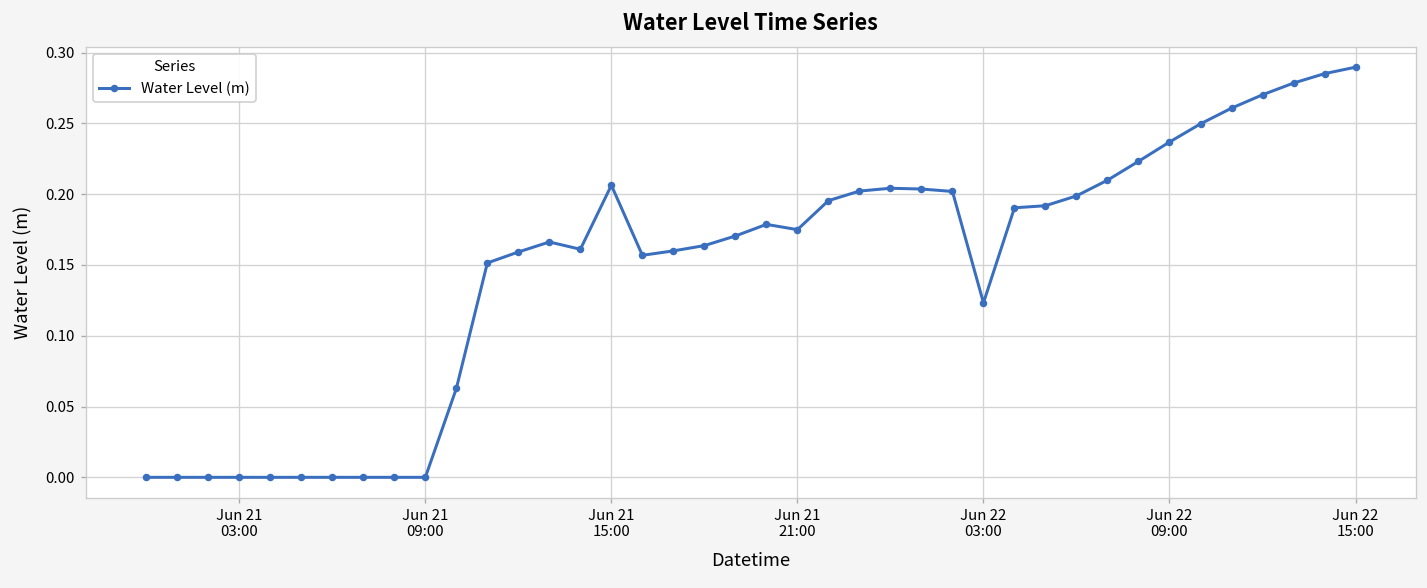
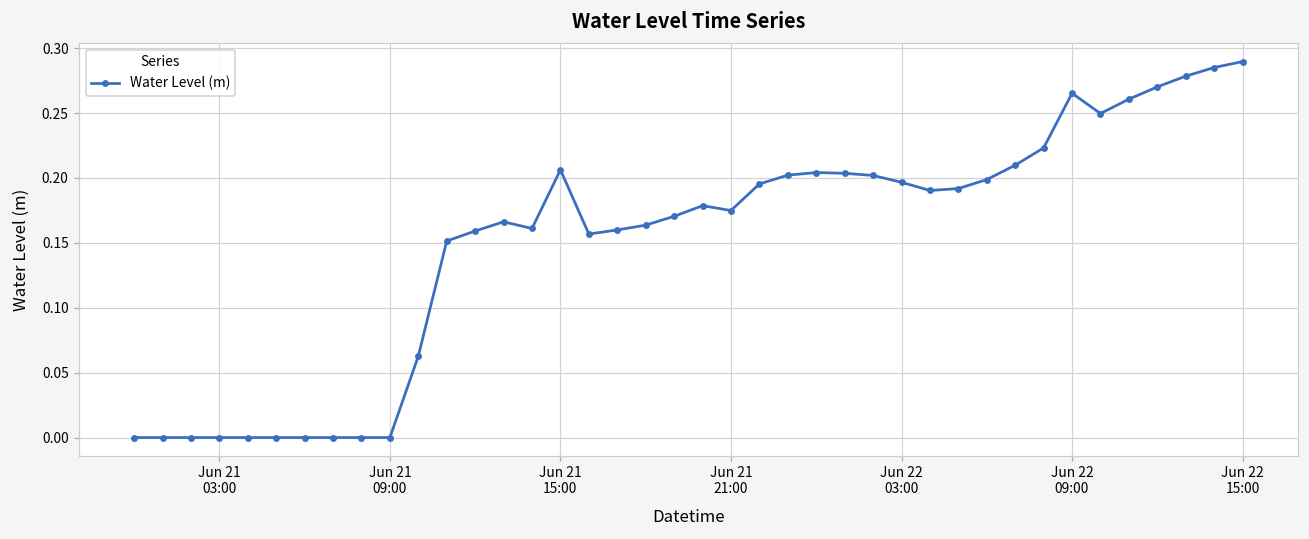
Jun 22 03:00: 0.123 -> 0.197
Jun 22 09:00: 0.237 -> 0.265
